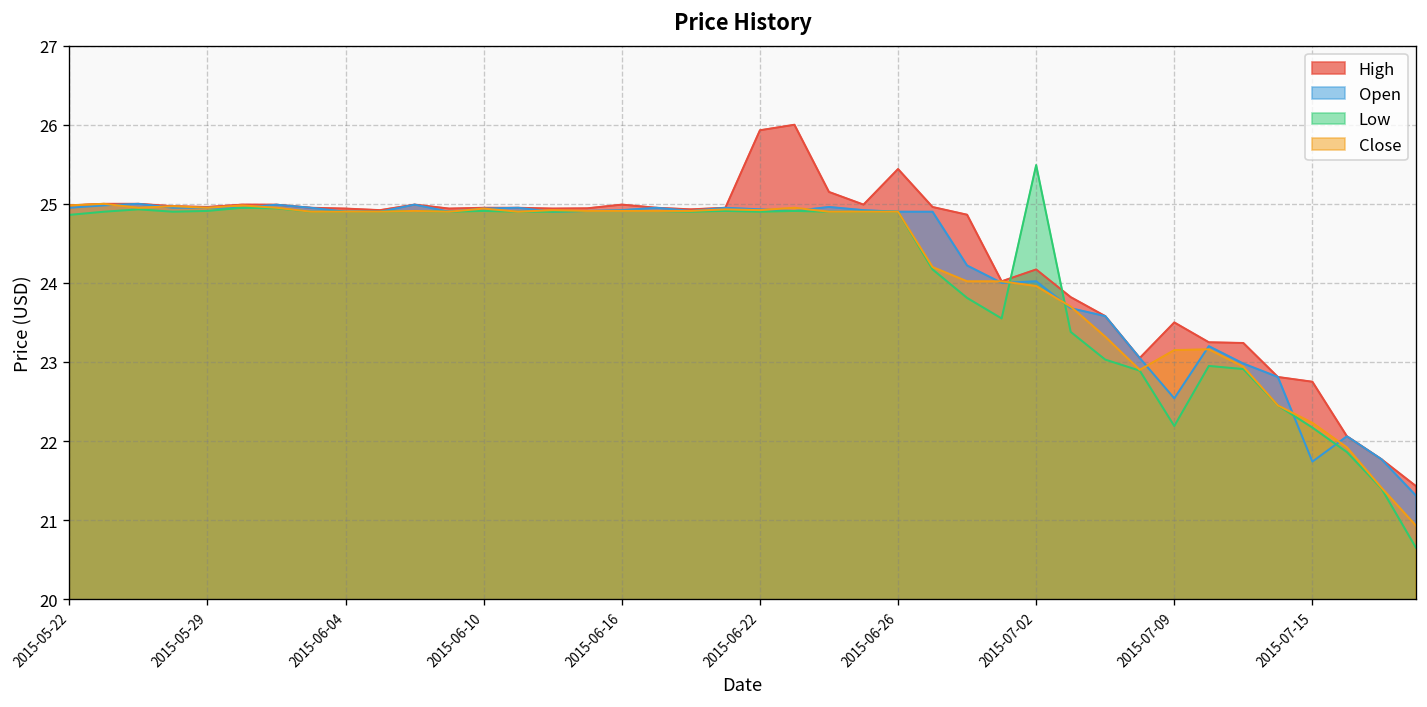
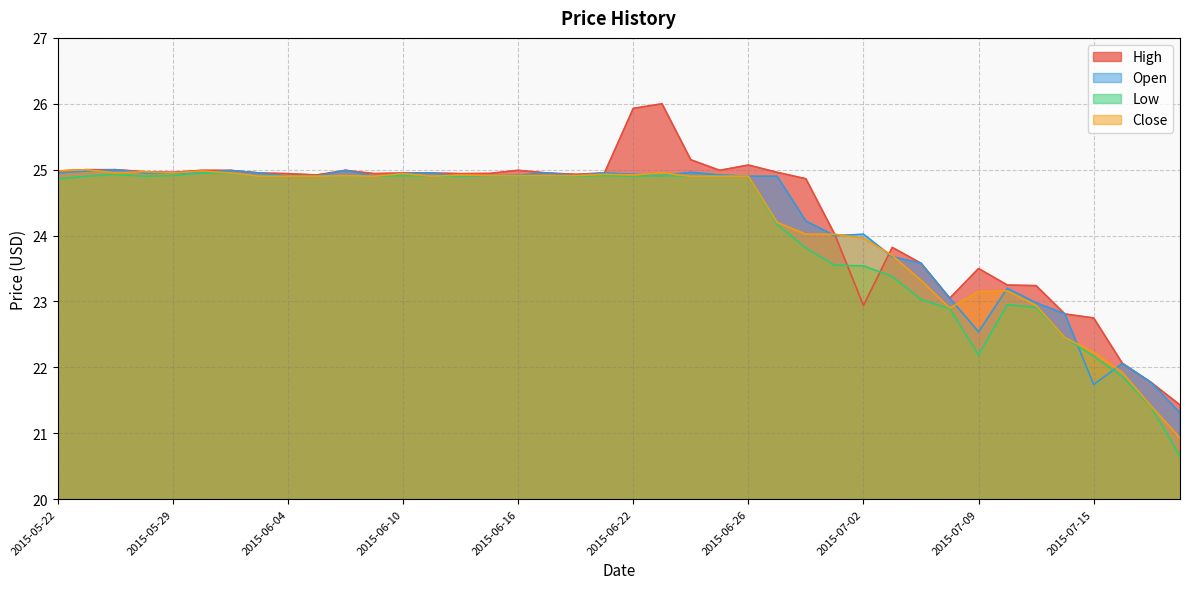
High, 2015-06-26: 25.4 -> 25.1
High, 2015-07-02: 24.2 -> 22.9
Low, 2015-07-02: 25.5 -> 23.5
